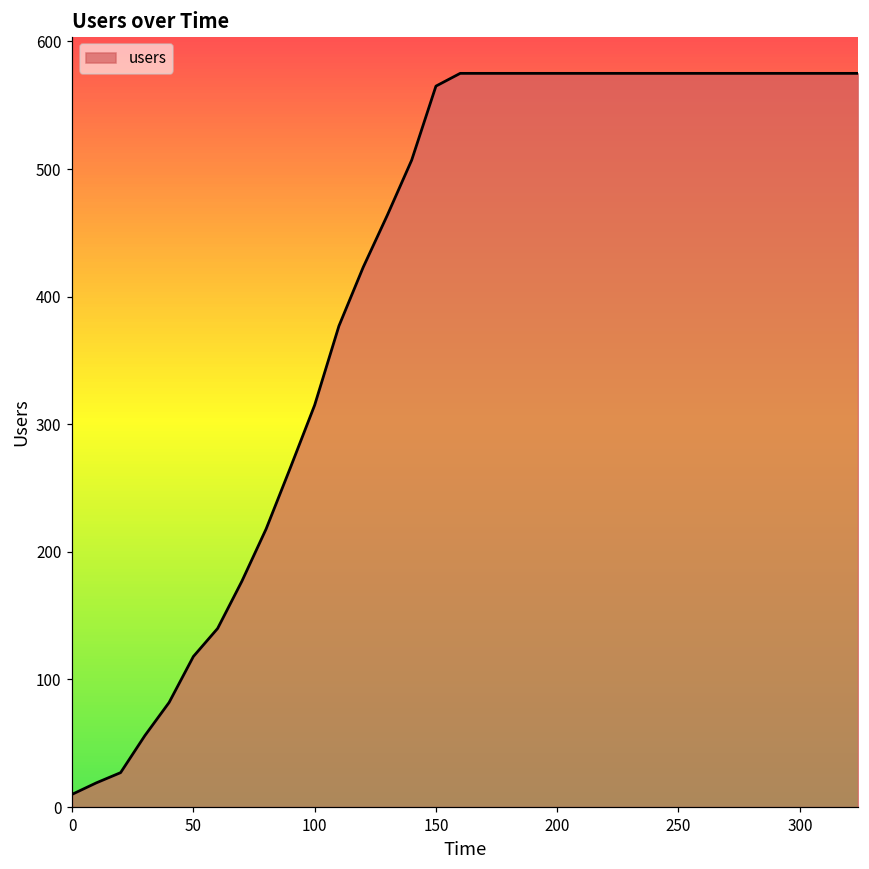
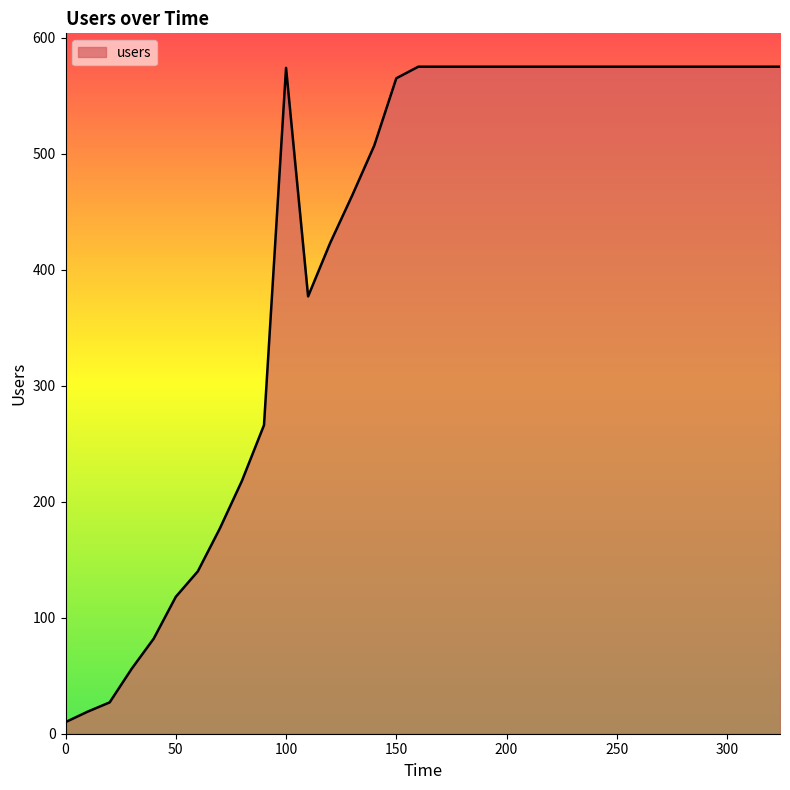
100: 315 -> 574
